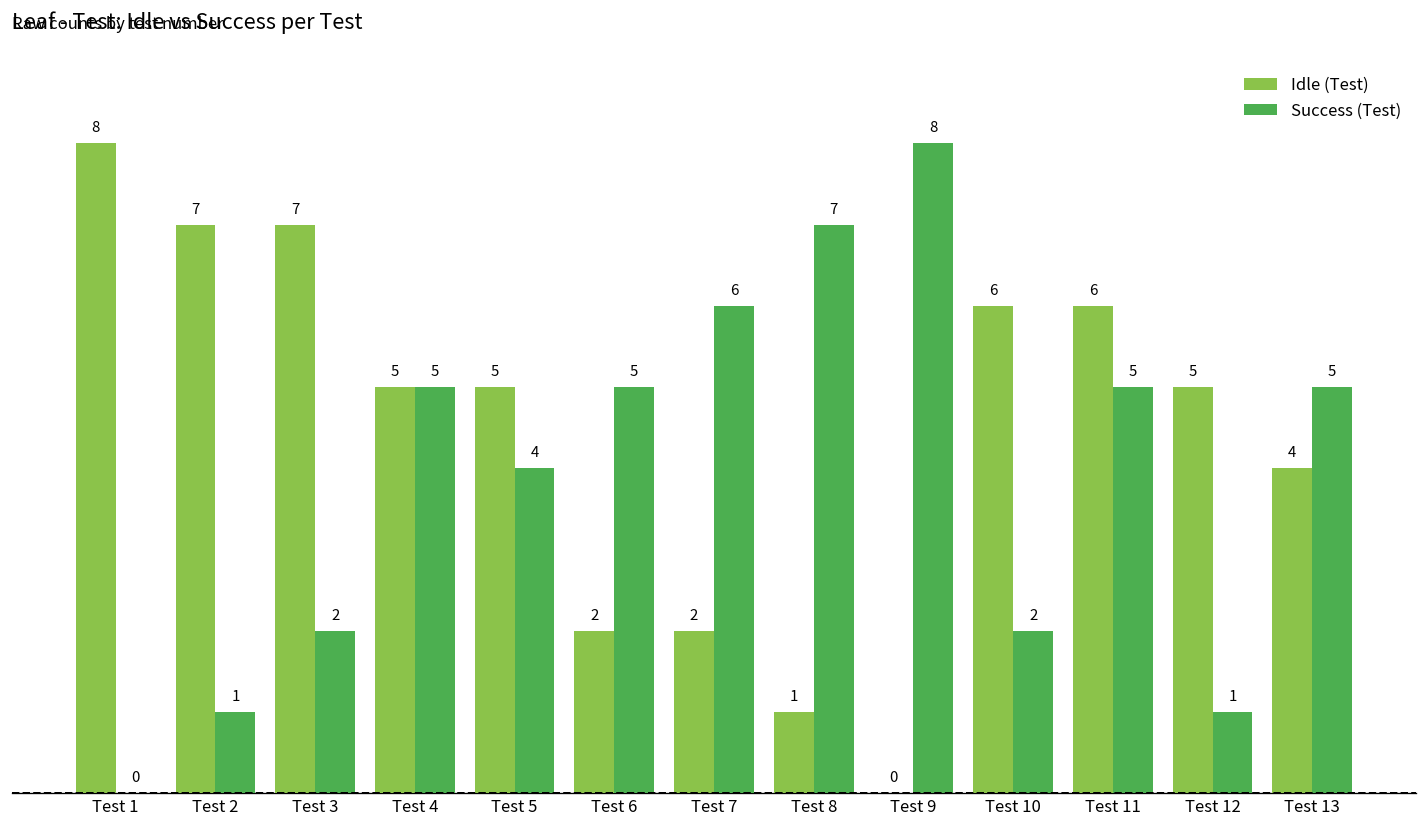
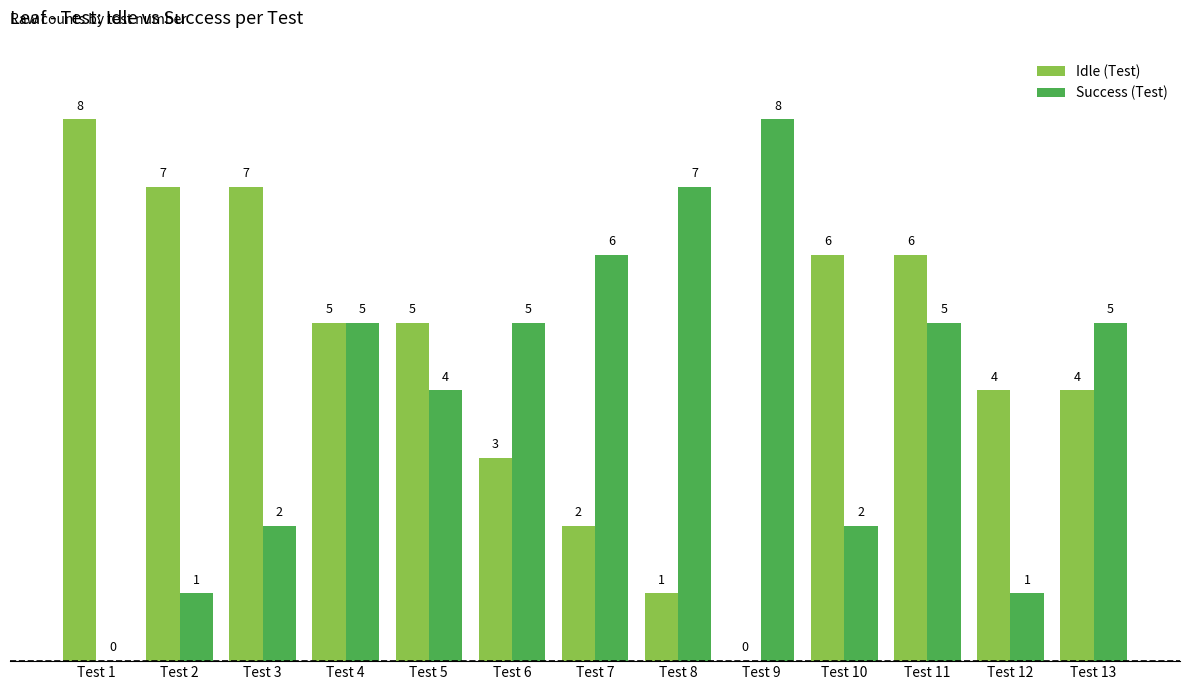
Idle (Test), Test 6: 2 -> 3
Idle (Test), Test 12: 5 -> 4
